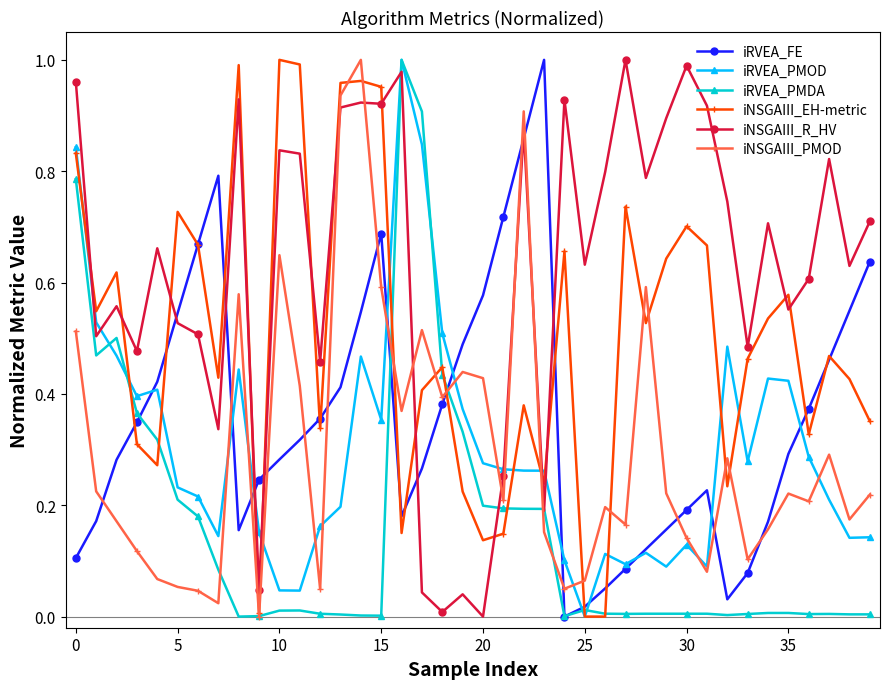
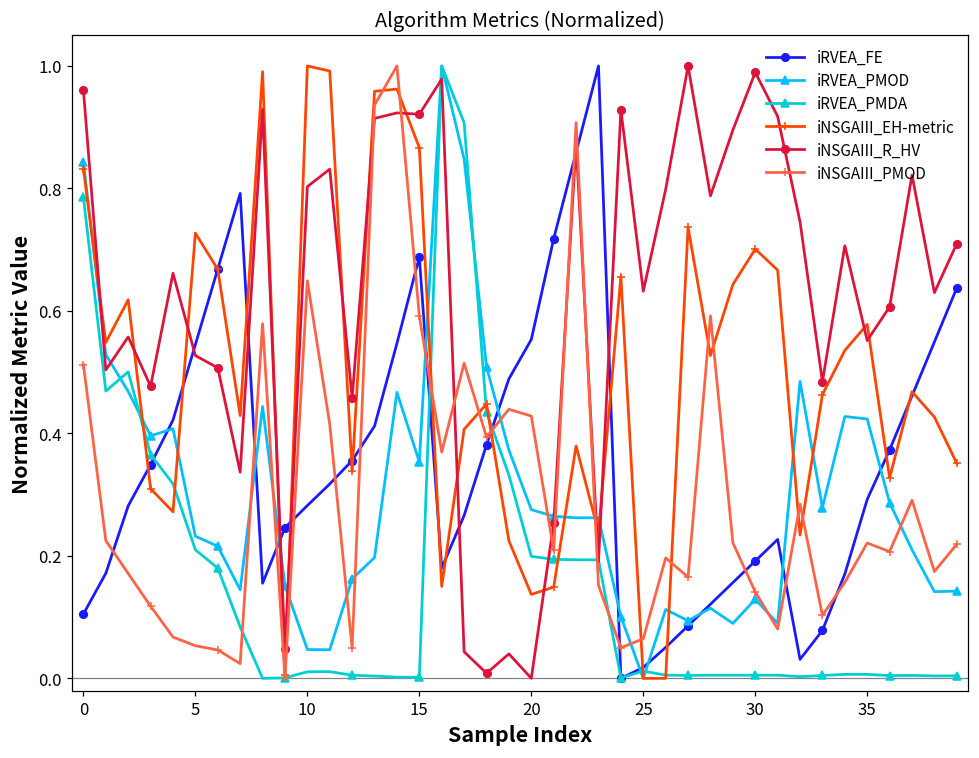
iNSGAIII_R_HV, 10: 0.84 -> 0.80
iNSGAIII_EH-metric, 15: 0.95 -> 0.87
iRVEA_FE, 20: 0.58 -> 0.55
